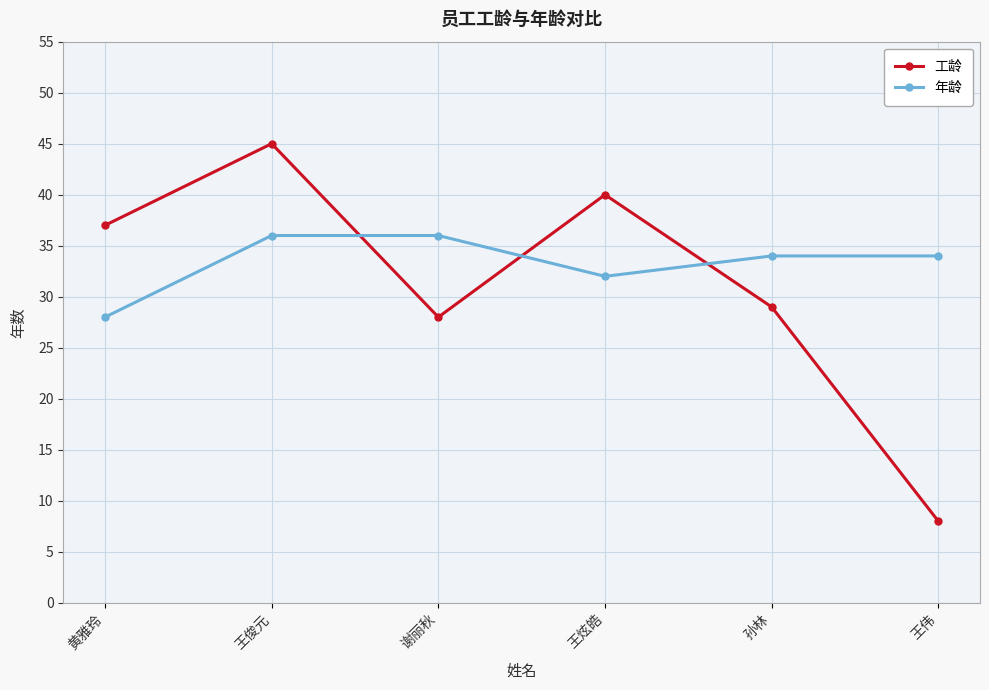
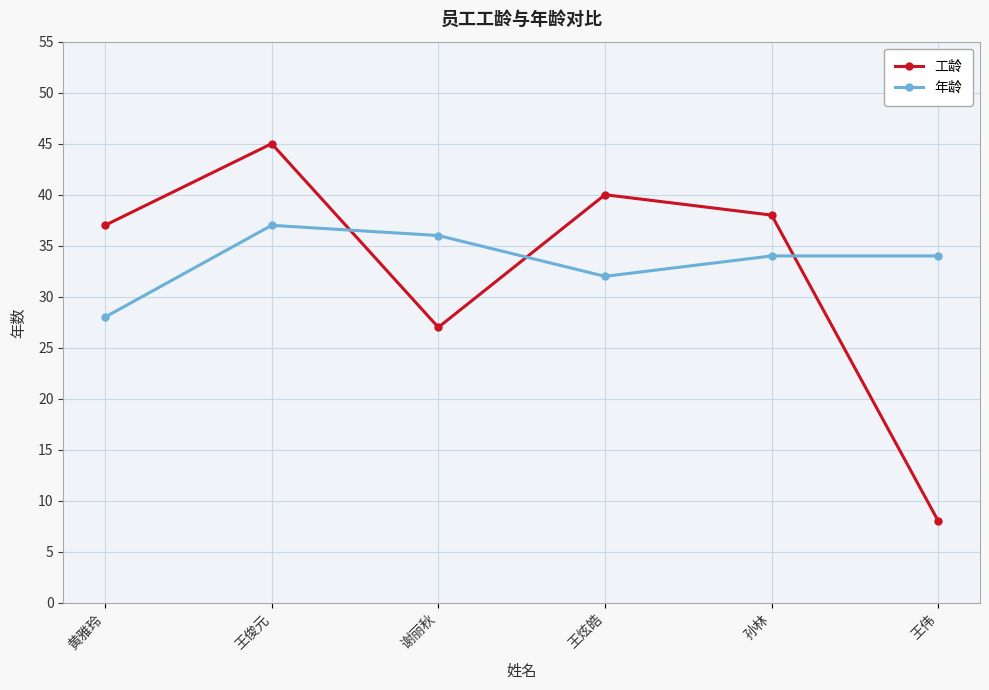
年龄, 王俊元: 36 -> 37
工龄, 谢丽秋: 28 -> 27
工龄, 孙林: 29 -> 38
